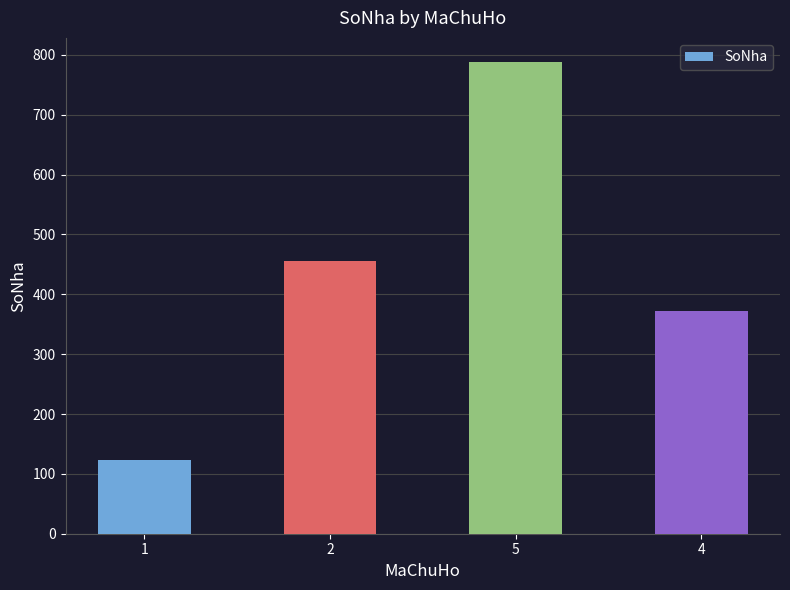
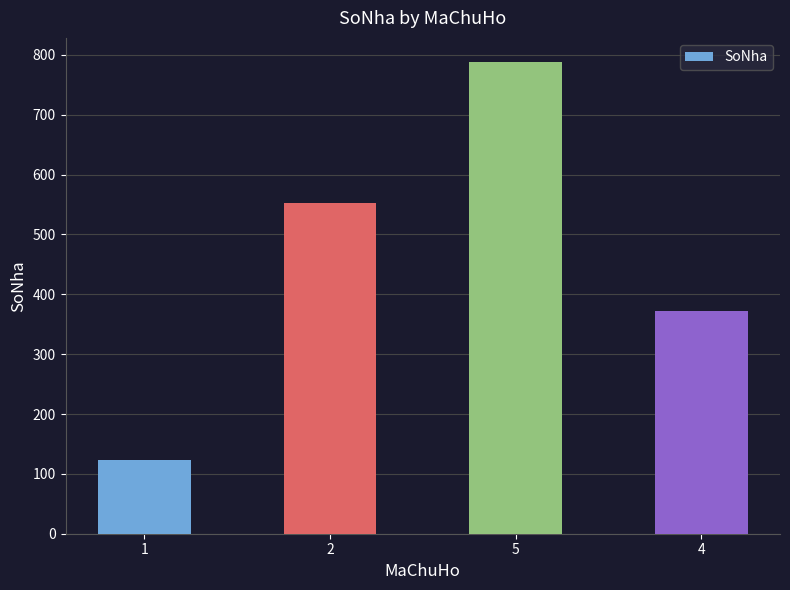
2: 460 -> 550
